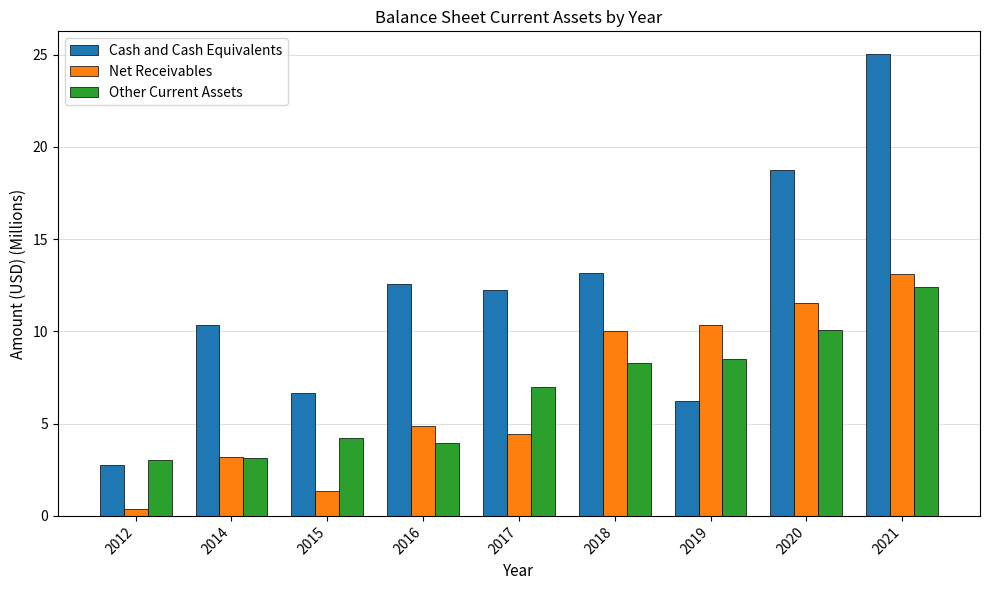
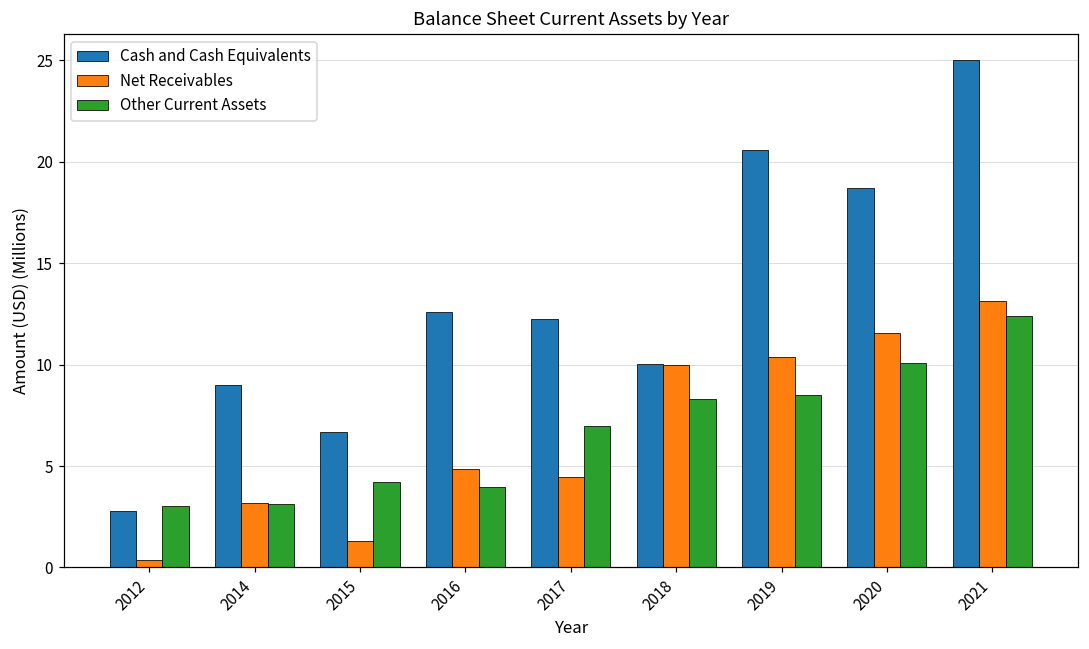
Cash and Cash Equivalents, 2014: 10.4 -> 9.0
Cash and Cash Equivalents, 2018: 13.2 -> 10.0
Cash and Cash Equivalents, 2019: 6.2 -> 20.6
